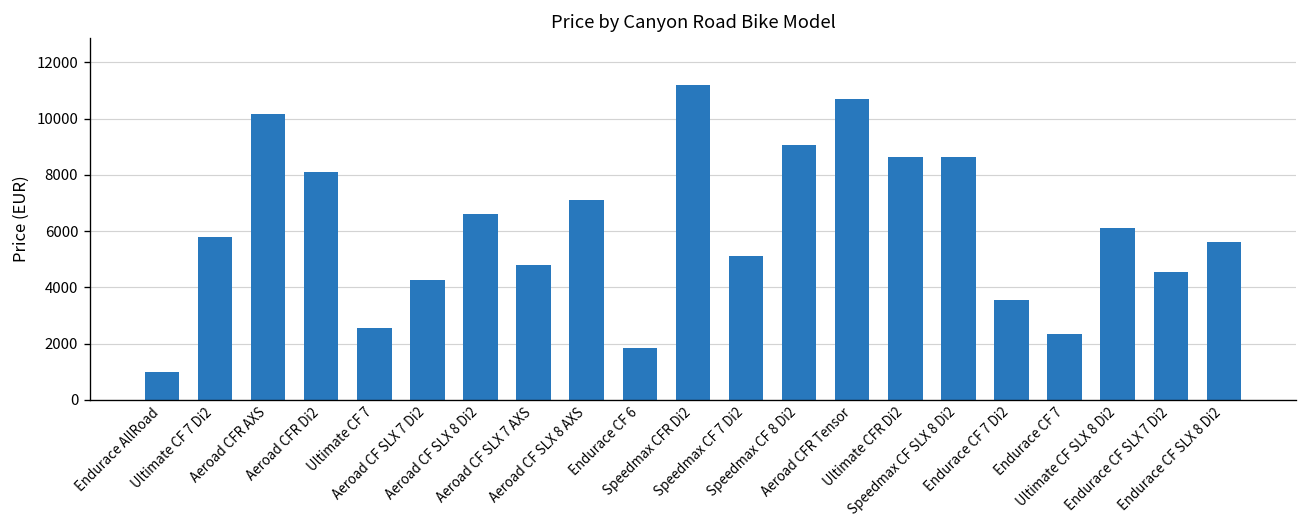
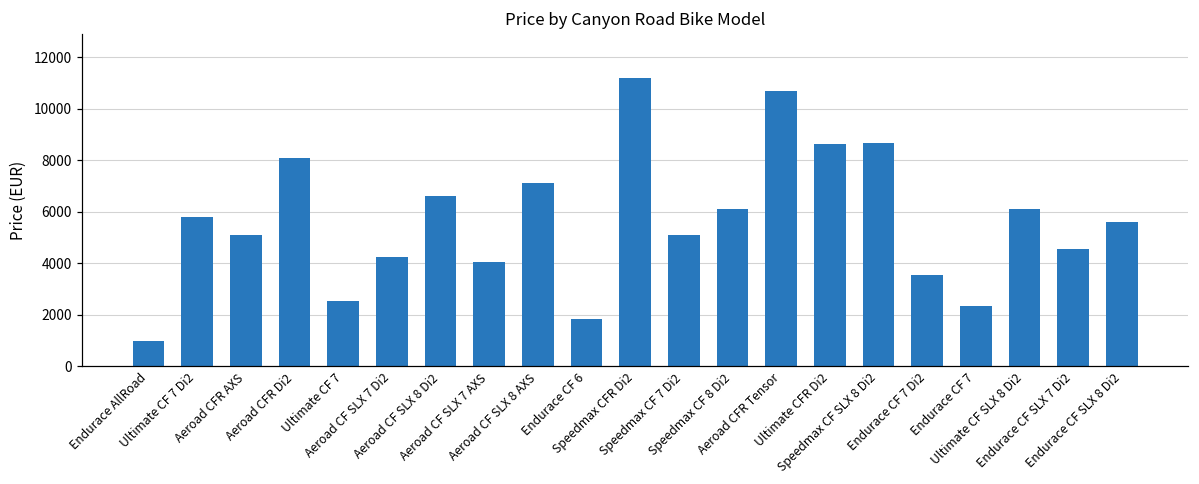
Aeroad CFR AXS: 10100 -> 5100
Aeroad CF SLX 7 AXS: 4800 -> 4100
Speedmax CF 8 Di2: 9100 -> 6100
